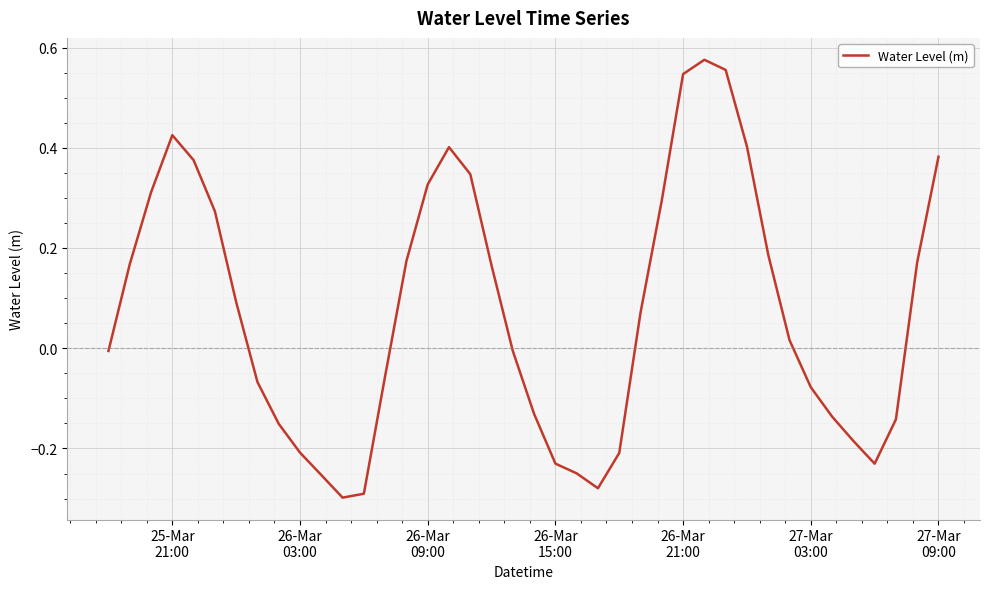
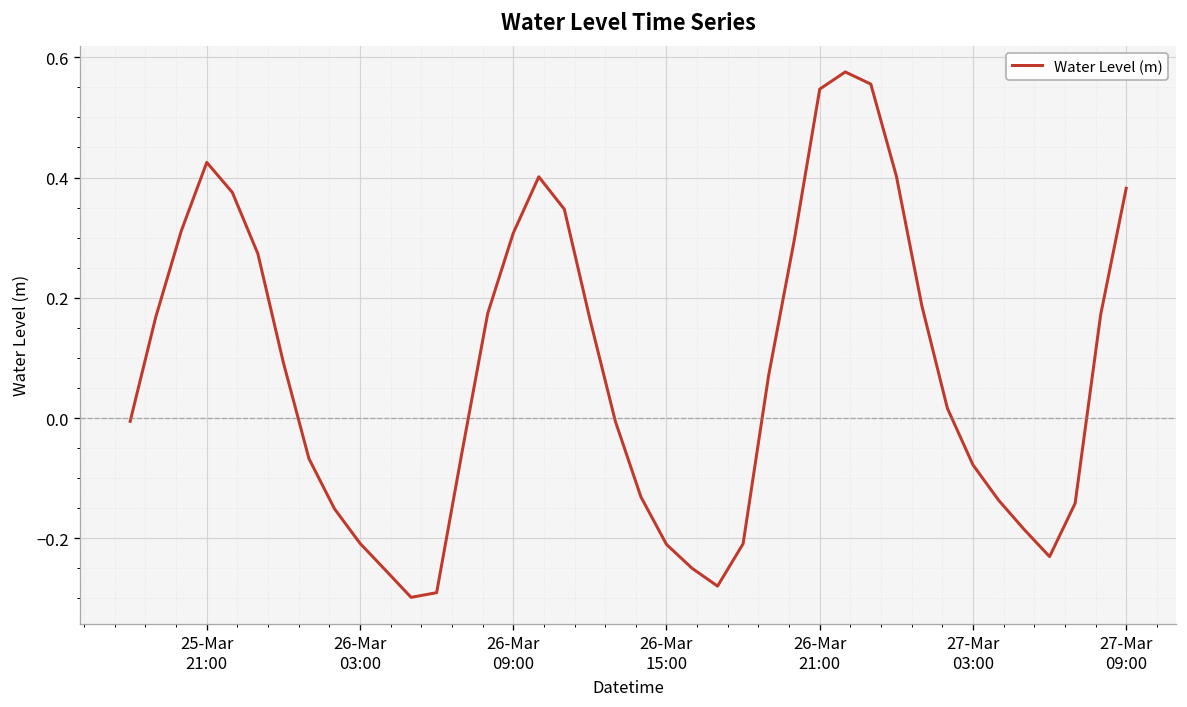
26-Mar 09:00: 0.33 -> 0.31
26-Mar 15:00: -0.23 -> -0.21
